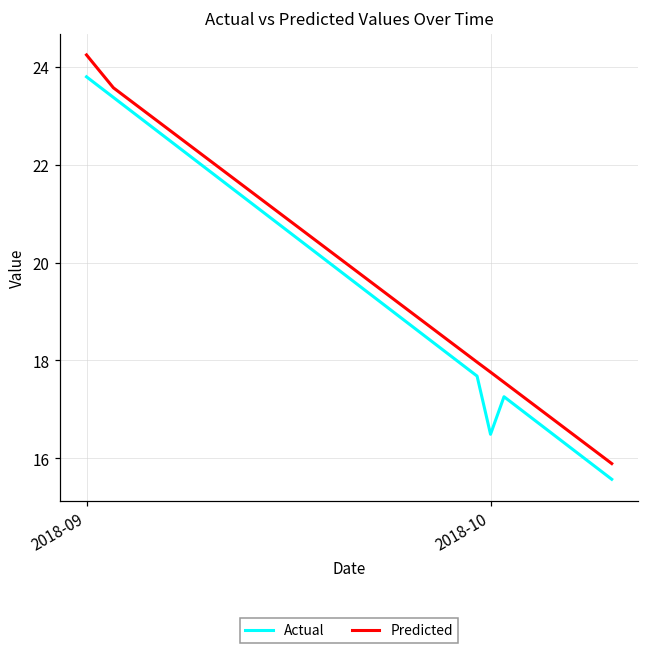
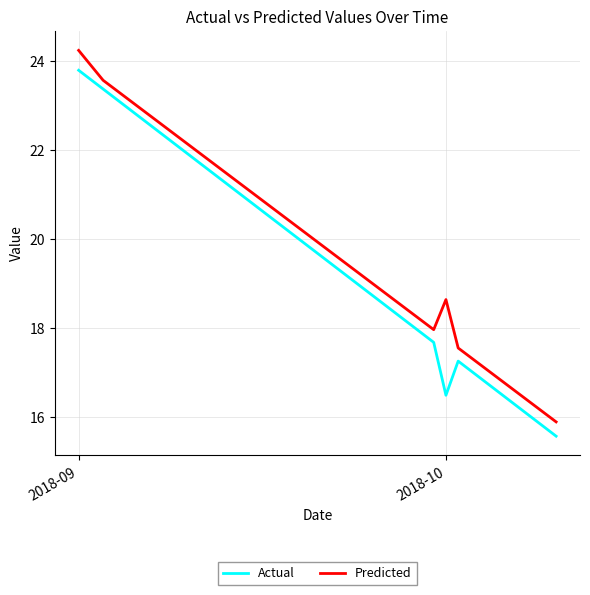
Predicted, 2018-10: 17.8 -> 18.6
